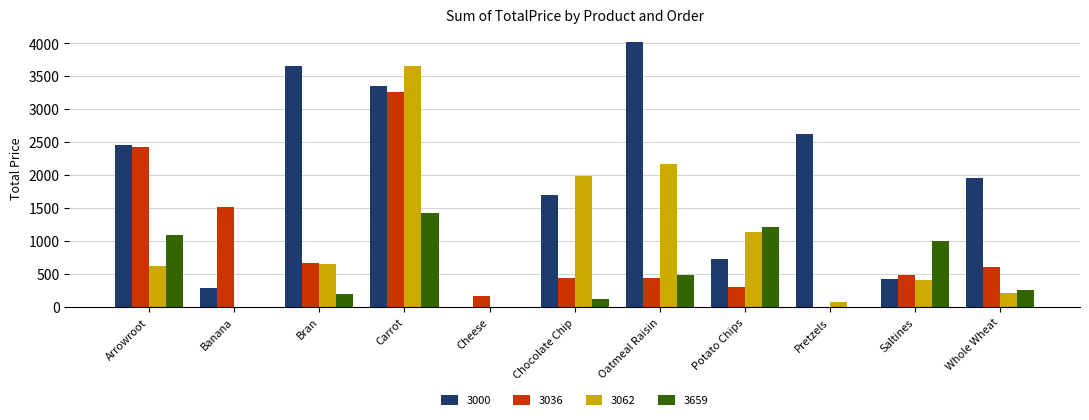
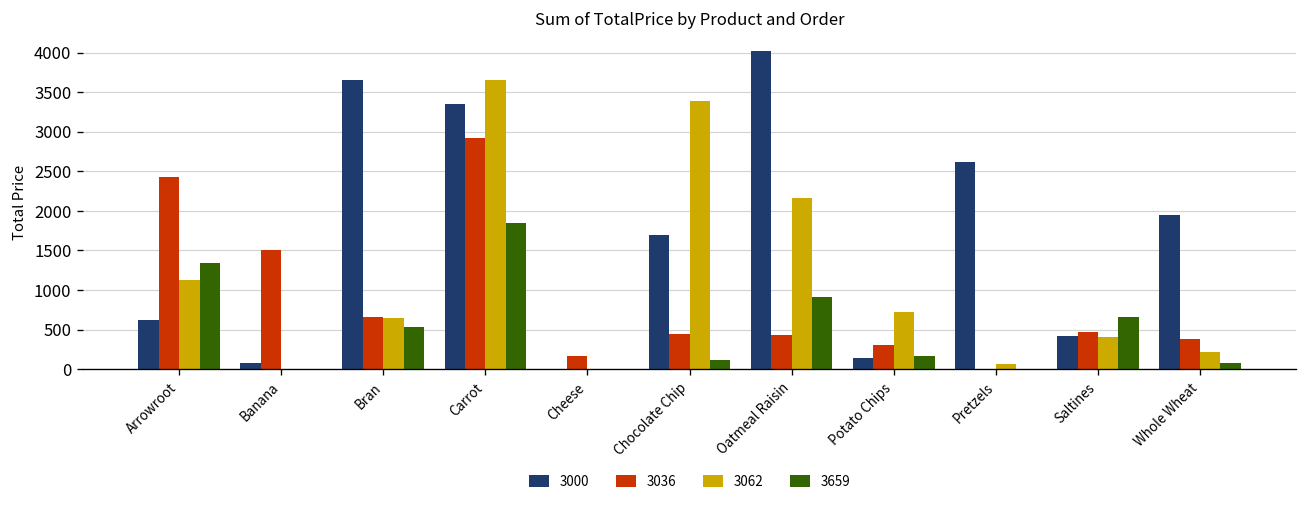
3000, Arrowroot: 2400 -> 600
3062, Arrowroot: 600 -> 1100
3659, Arrowroot: 1100 -> 1300
3000, Banana: 300 -> 100
3659, Bran: 200 -> 500
3036, Carrot: 3300 -> 2900
3659, Carrot: 1400 -> 1900
3062, Chocolate Chip: 2000 -> 3400
3659, Oatmeal Raisin: 500 -> 900
3000, Potato Chips: 700 -> 100
3062, Potato Chips: 1100 -> 700
3659, Potato Chips: 1200 -> 200
3659, Saltines: 1000 -> 700
3036, Whole Wheat: 600 -> 400
3659, Whole Wheat: 300 -> 100
